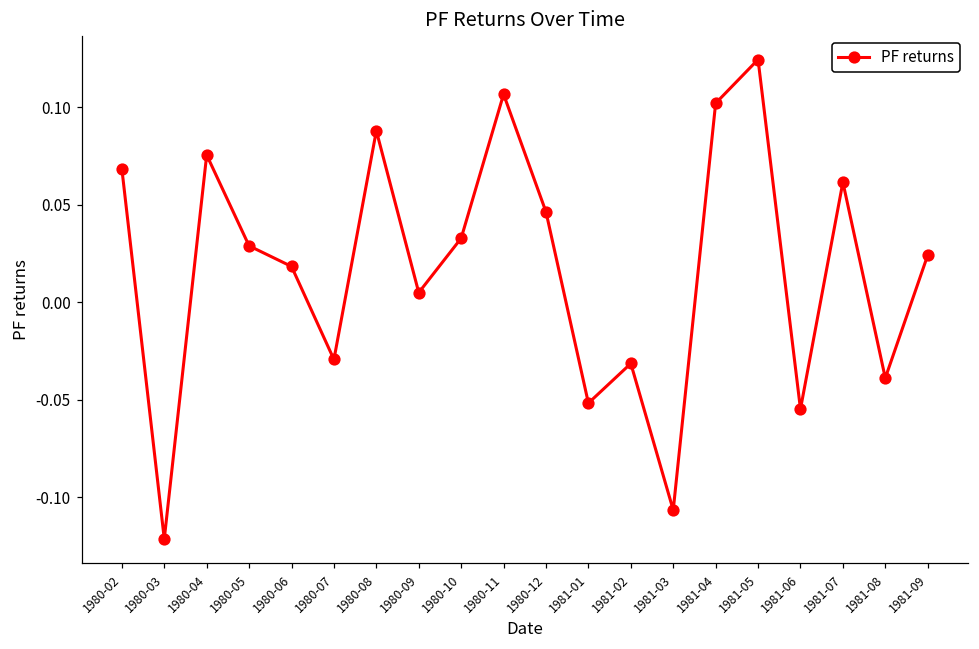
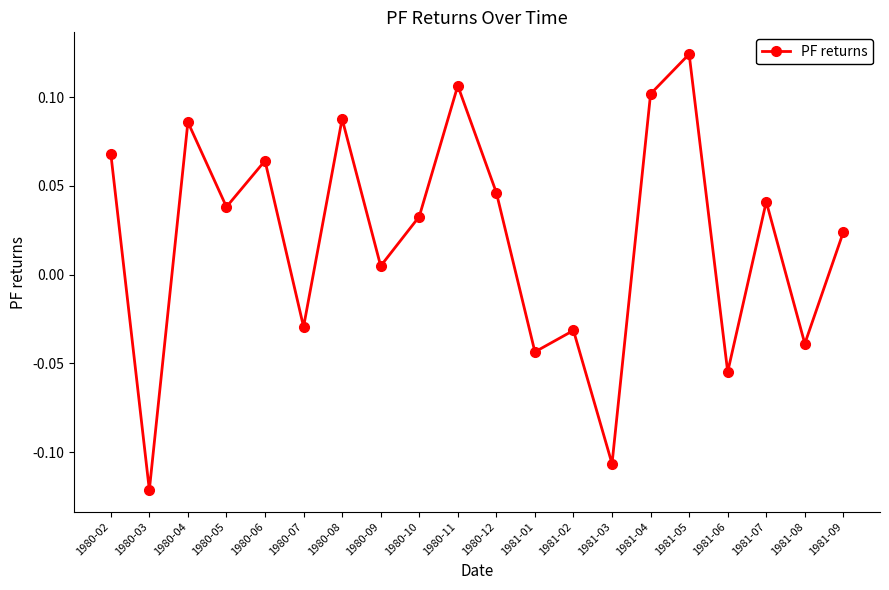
1980-04: 0.075 -> 0.086
1980-05: 0.029 -> 0.038
1980-06: 0.018 -> 0.064
1981-01: -0.052 -> -0.044
1981-07: 0.061 -> 0.041
